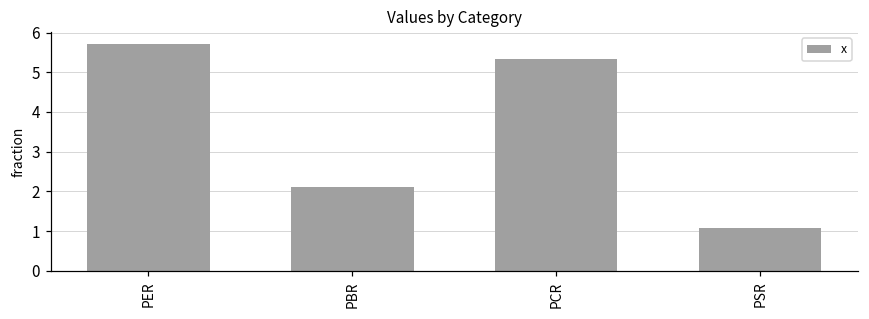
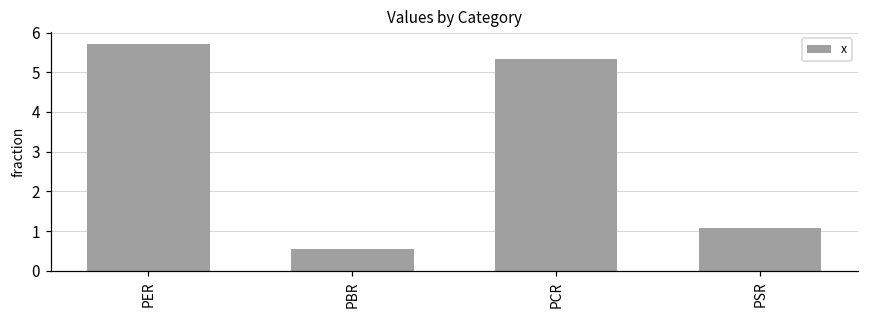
PBR: 2.1 -> 0.5
